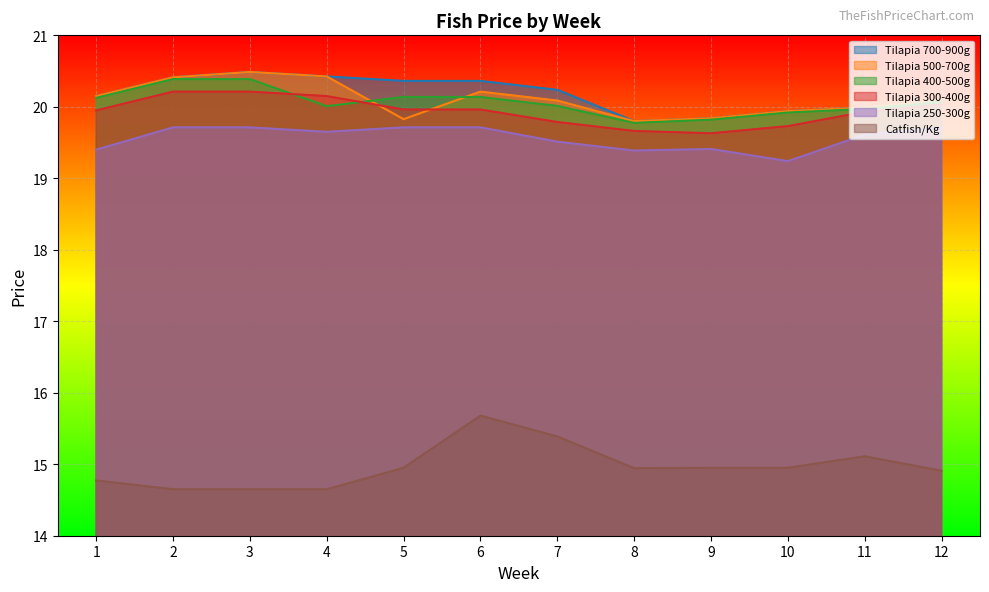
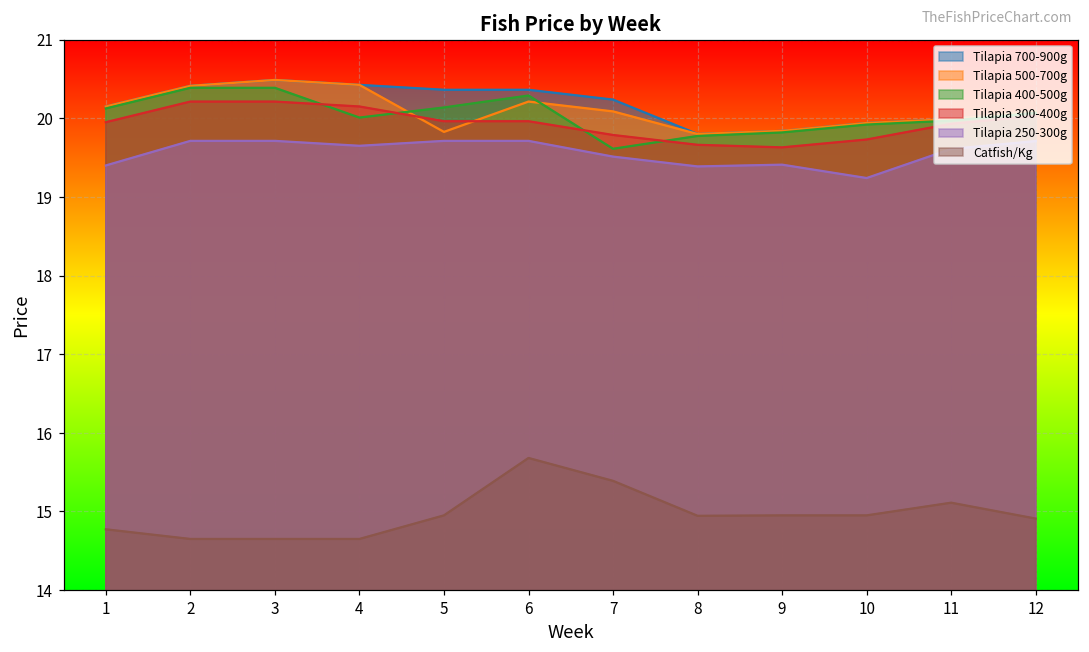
Tilapia 400-500g, 6: 20.1 -> 20.3
Tilapia 400-500g, 7: 20.0 -> 19.6
